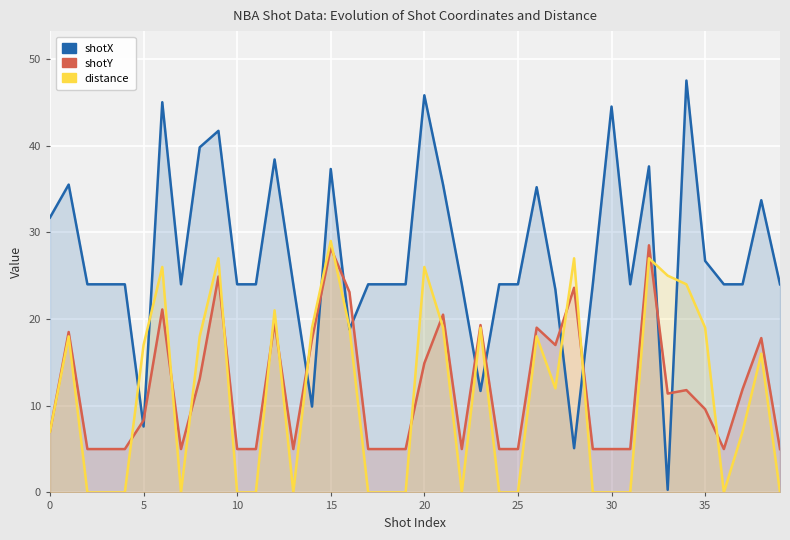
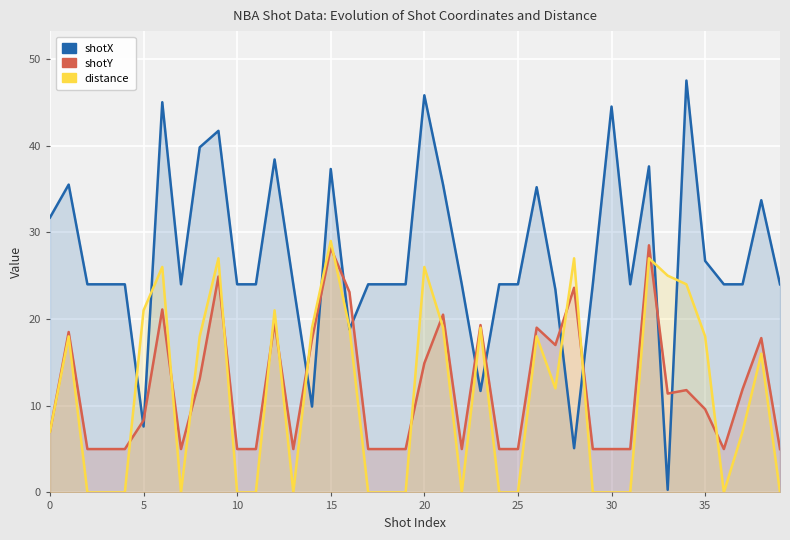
distance, 5: 17 -> 21
distance, 35: 19 -> 18
